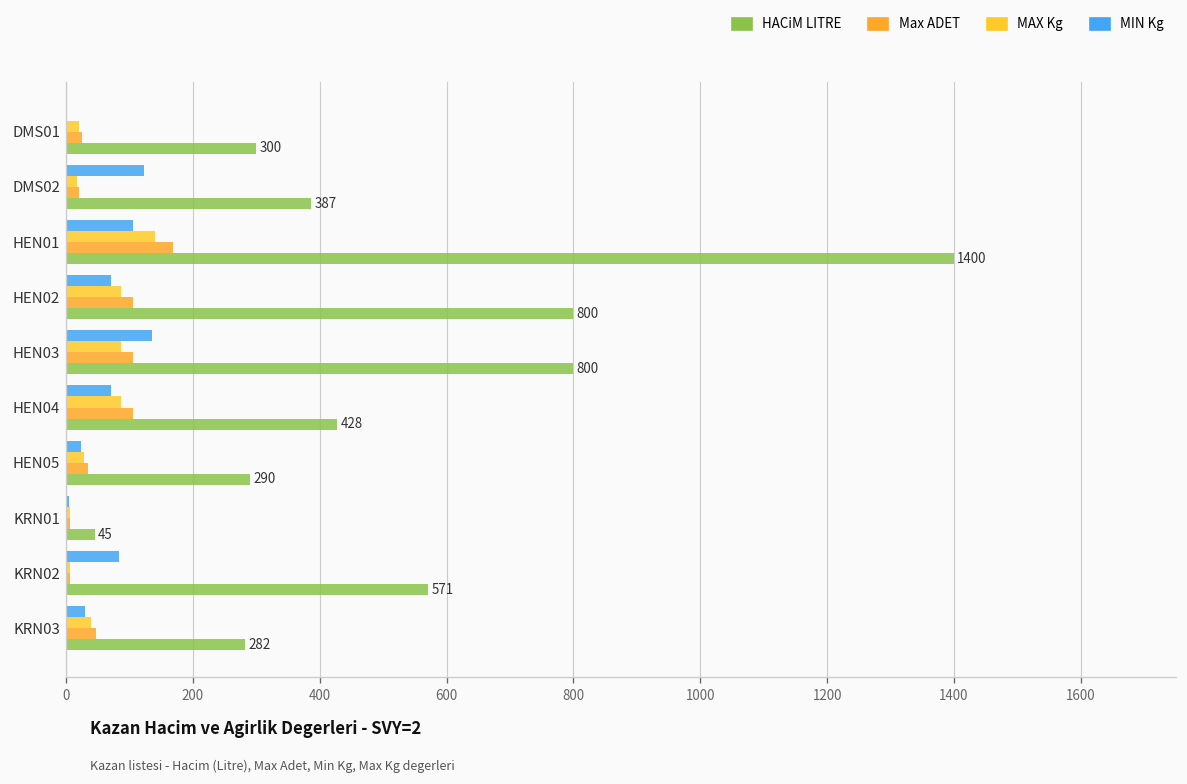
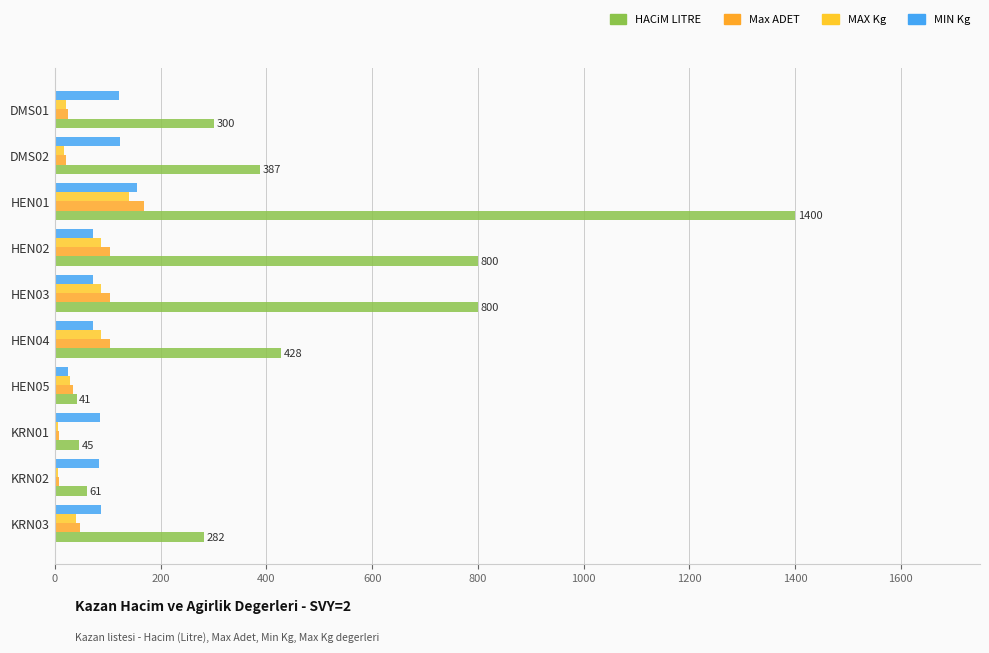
MIN Kg, DMS01: 0 -> 120
MIN Kg, HEN01: 110 -> 160
MIN Kg, HEN03: 140 -> 70
HACiM LITRE, HEN05: 290 -> 41
MIN Kg, KRN01: 10 -> 90
HACiM LITRE, KRN02: 571 -> 61
MIN Kg, KRN03: 30 -> 90
